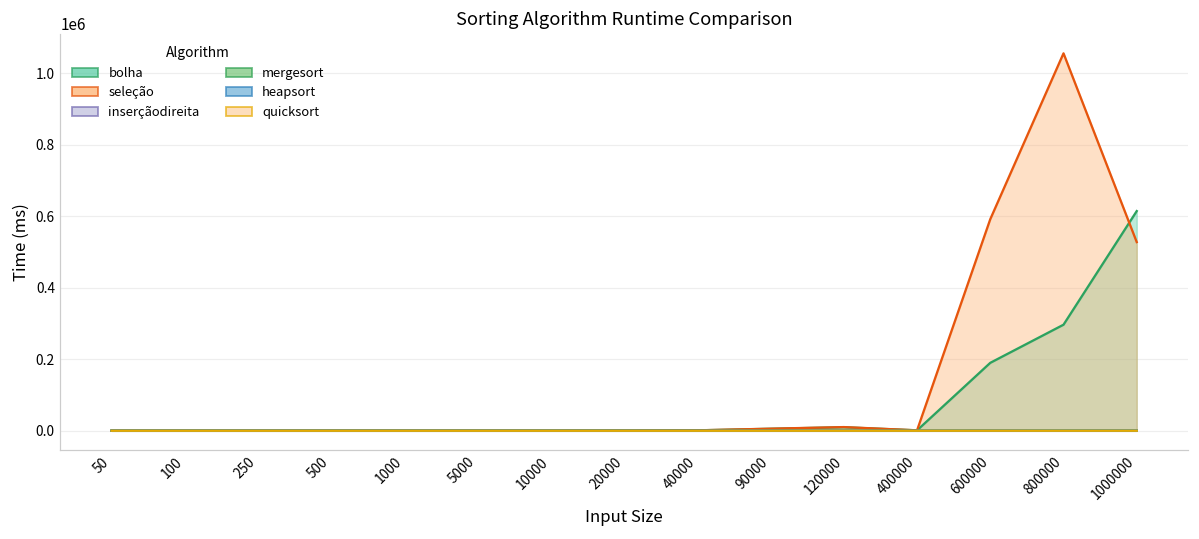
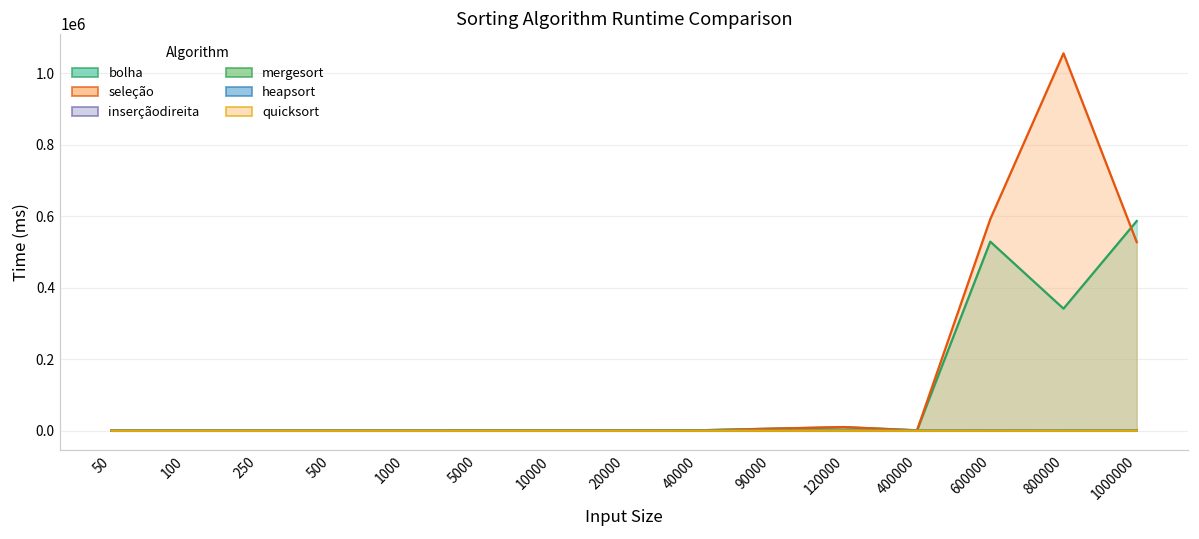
bolha, 600000: 190000 -> 530000
bolha, 800000: 300000 -> 340000
bolha, 1000000: 610000 -> 590000
